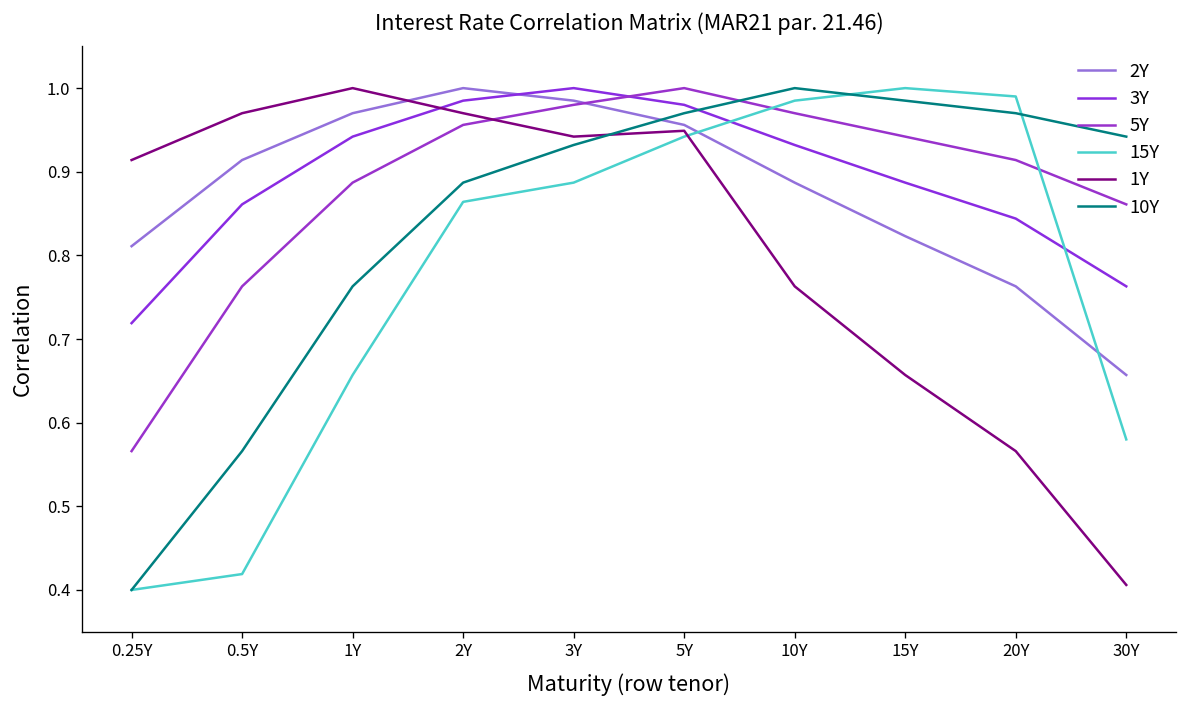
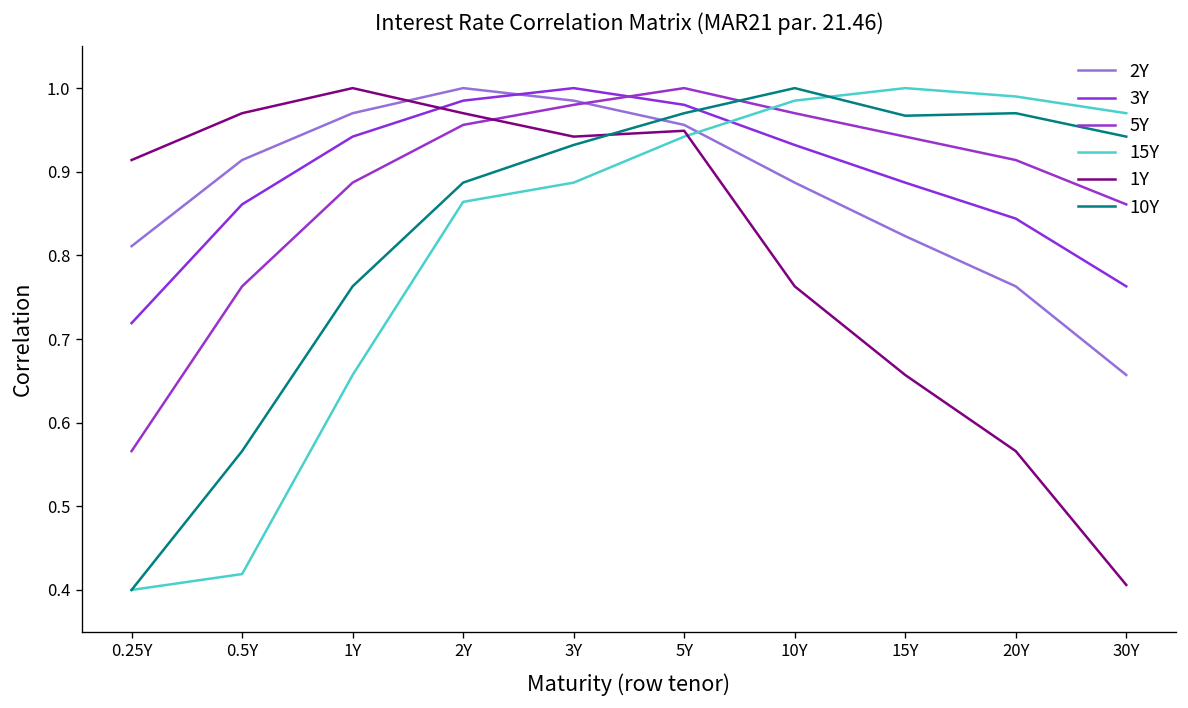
10Y, 15Y: 0.99 -> 0.97
15Y, 30Y: 0.58 -> 0.97
